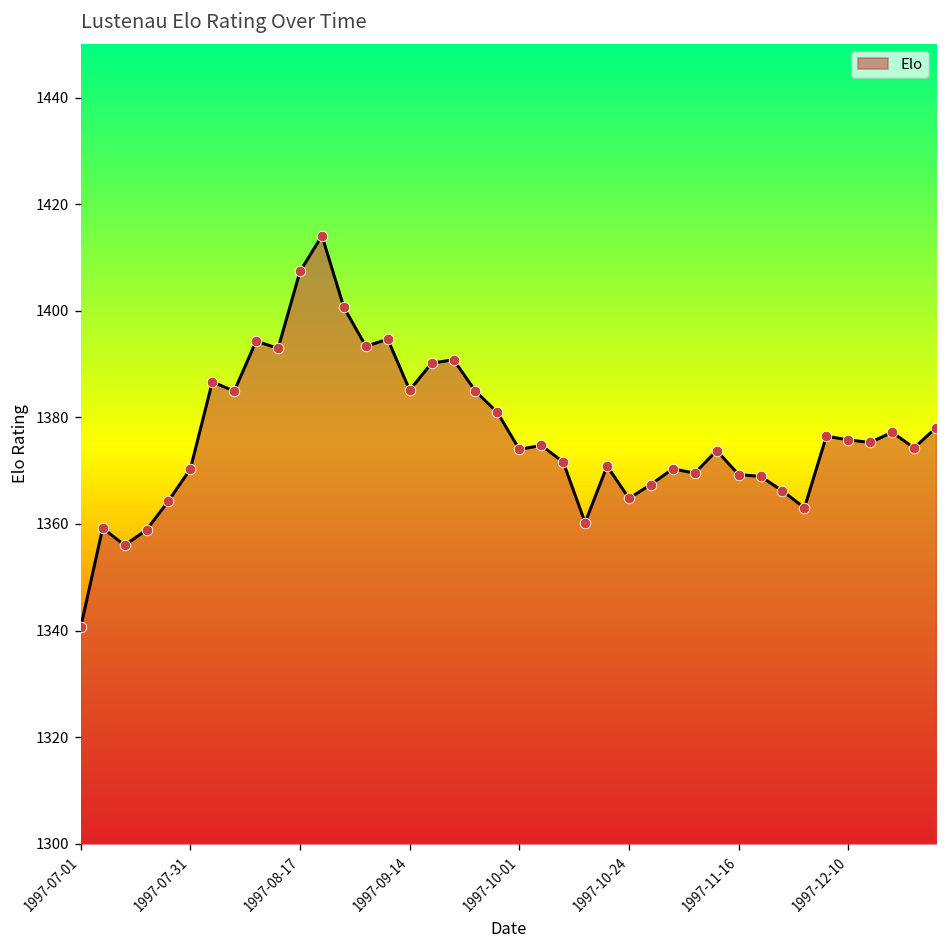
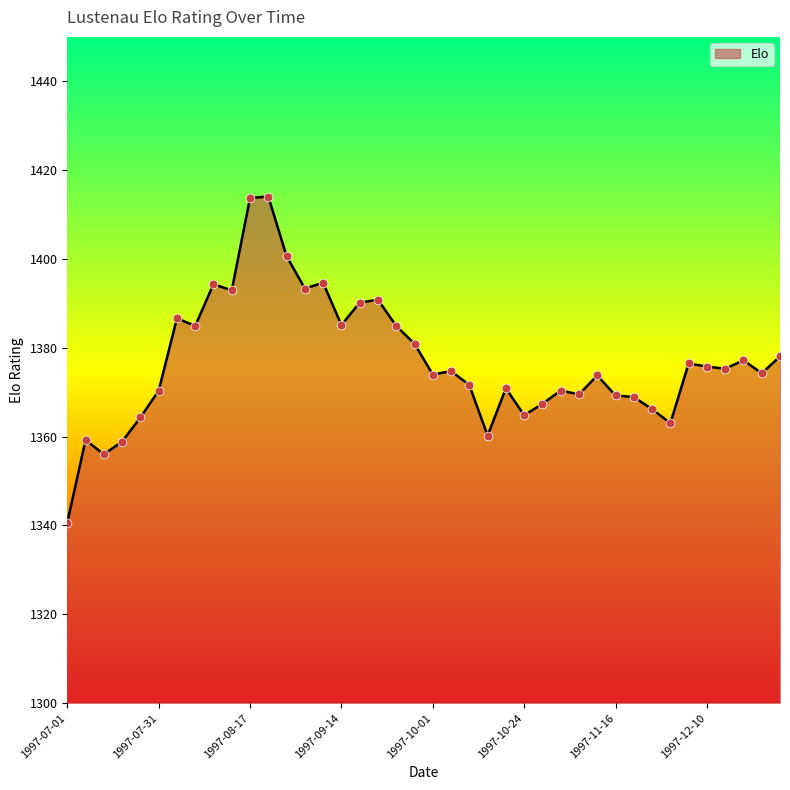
1997-08-17: 1407 -> 1414
